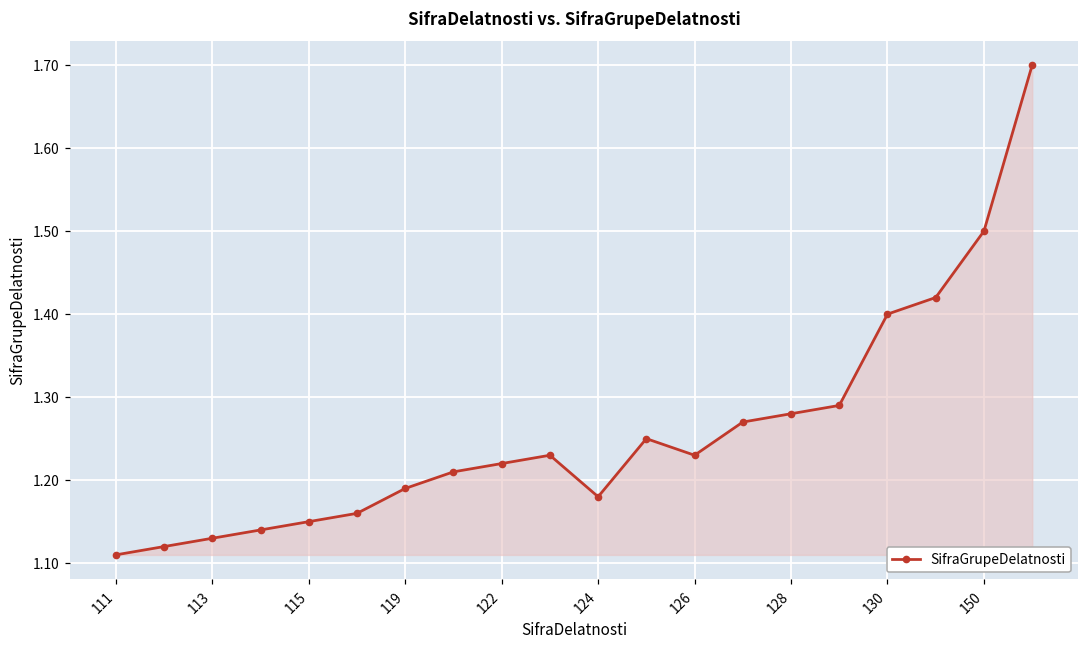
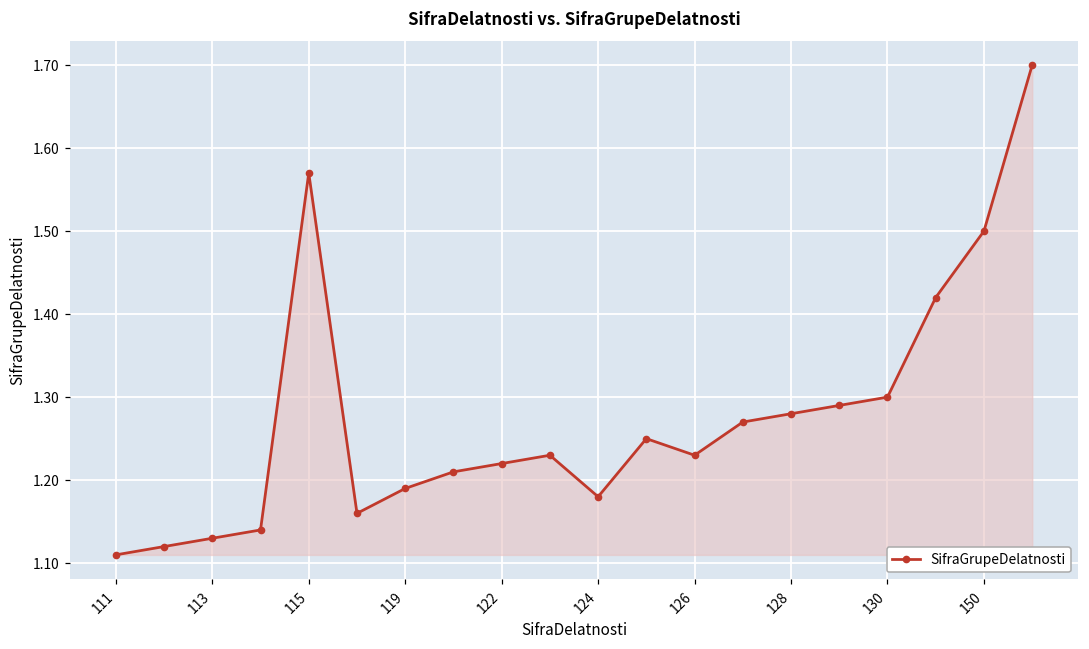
115: 1.15 -> 1.57
130: 1.4 -> 1.3
